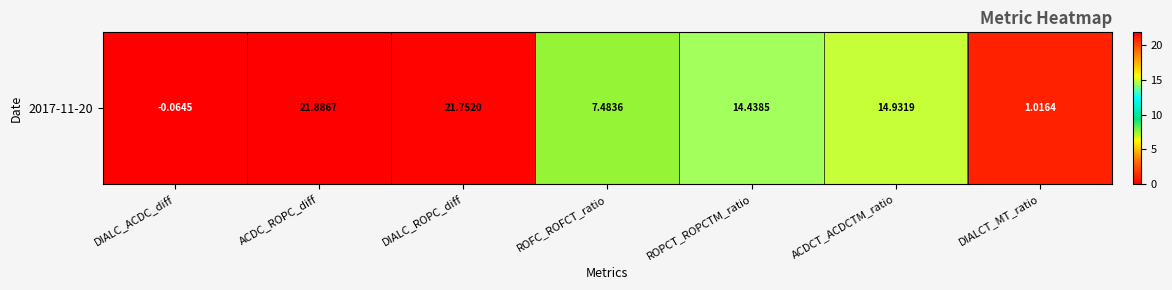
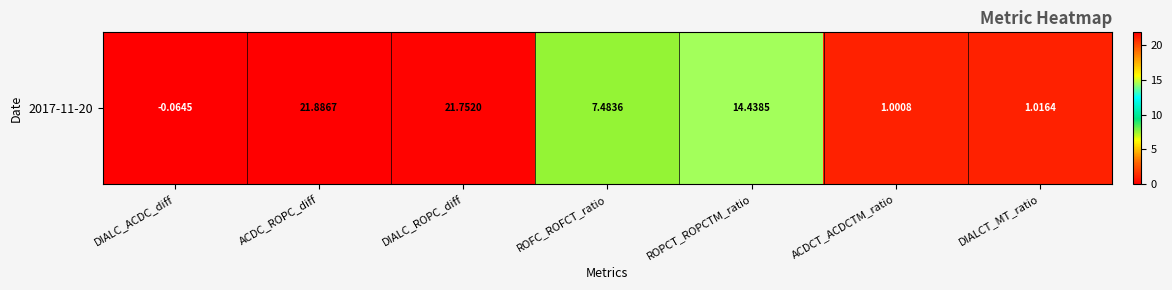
2017-11-20, ACDCT_ACDCTM_ratio: 14.9319 -> 1.0008
